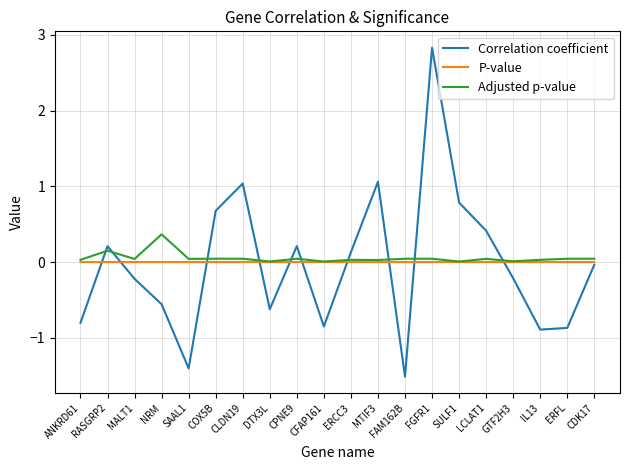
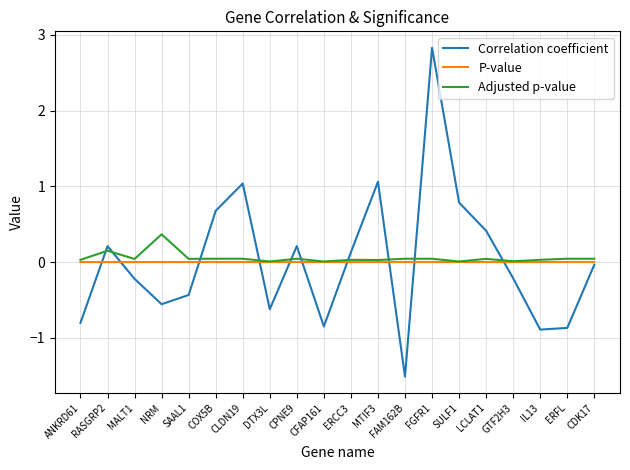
Correlation coefficient, SAAL1: -1.4 -> -0.4
